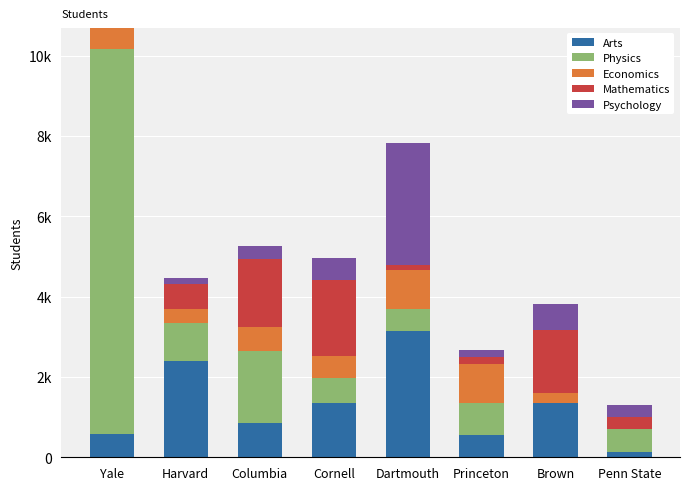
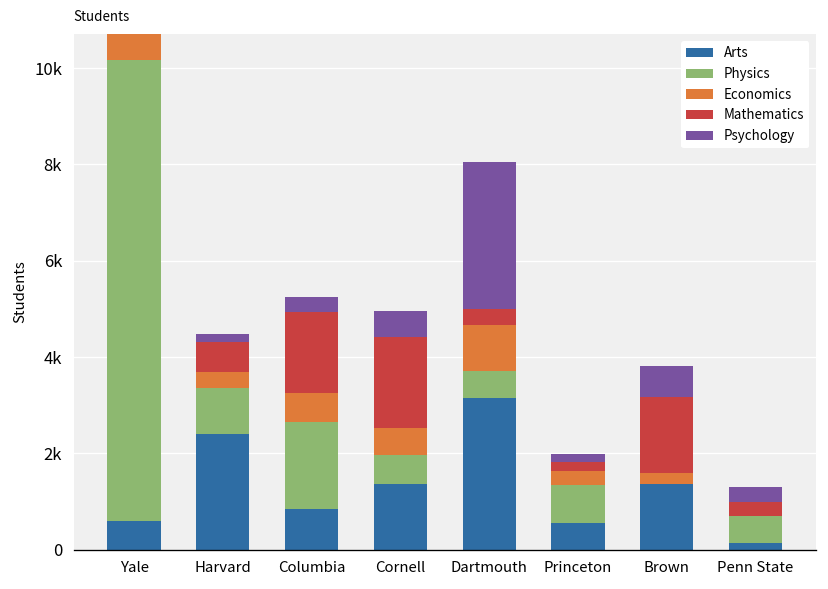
Mathematics, Dartmouth: 100 -> 300
Economics, Princeton: 1000 -> 300
